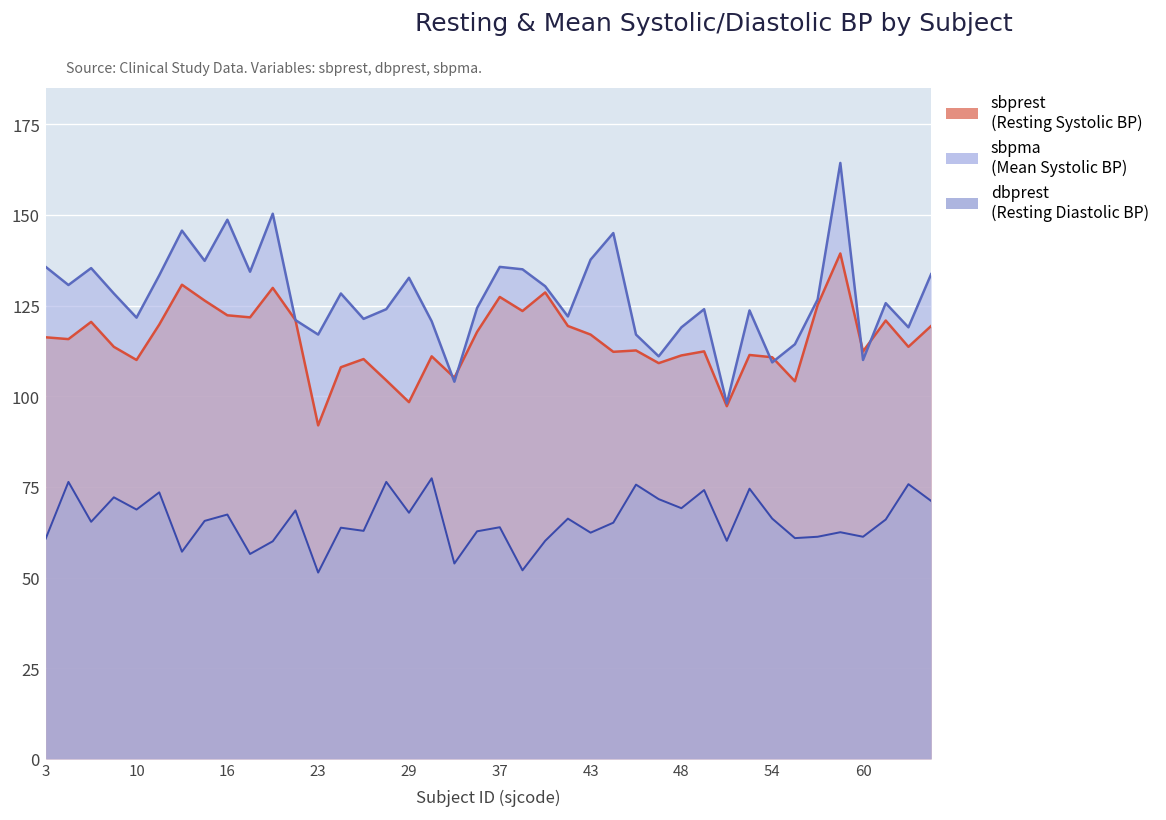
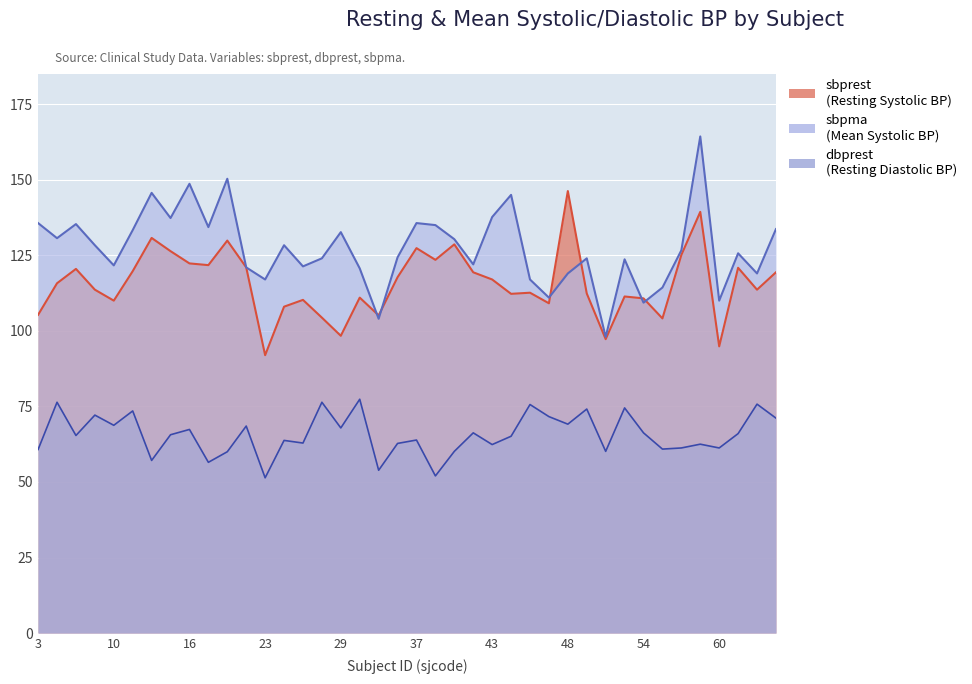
sbprest (Resting Systolic BP), 3: 116 -> 105
sbprest (Resting Systolic BP), 48: 111 -> 146
sbprest (Resting Systolic BP), 60: 112 -> 95
